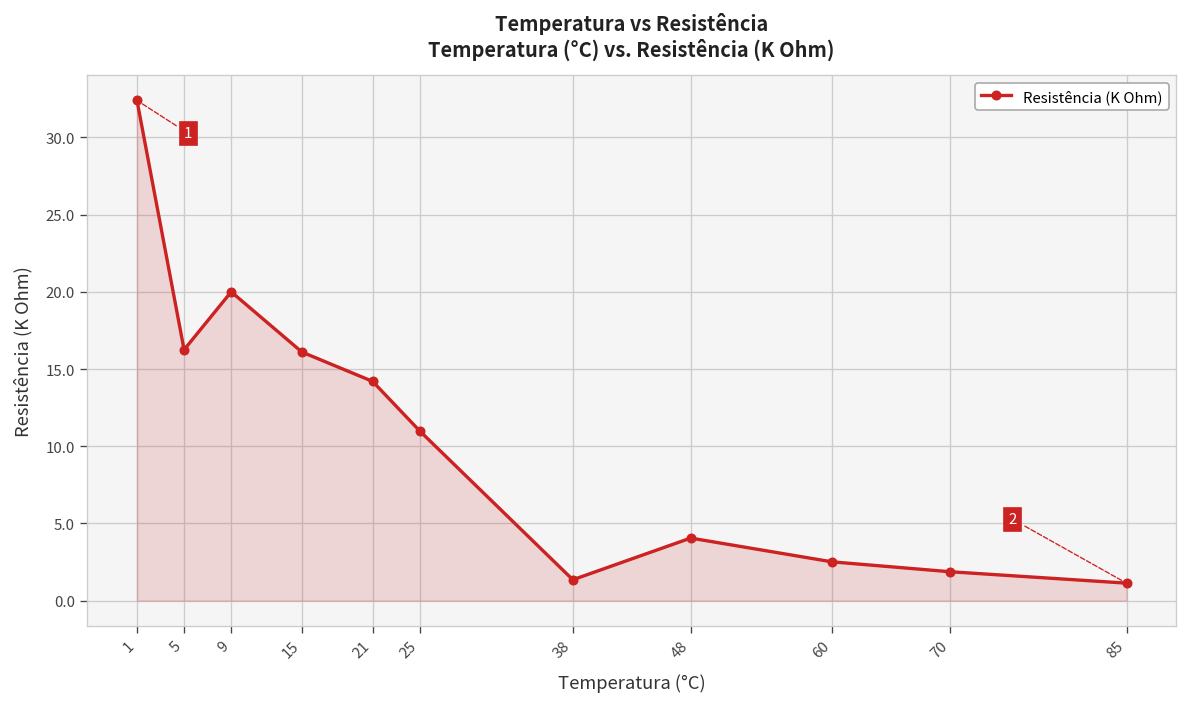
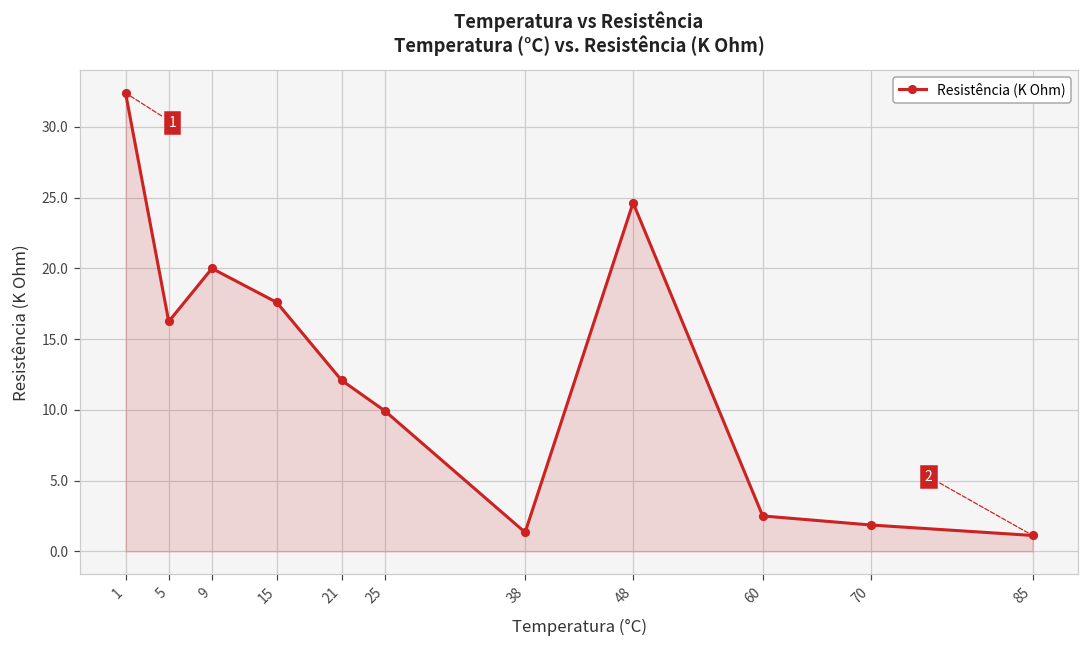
15: 16.1 -> 17.6
21: 14.2 -> 12.1
25: 11.0 -> 9.9
48: 4.1 -> 24.6
